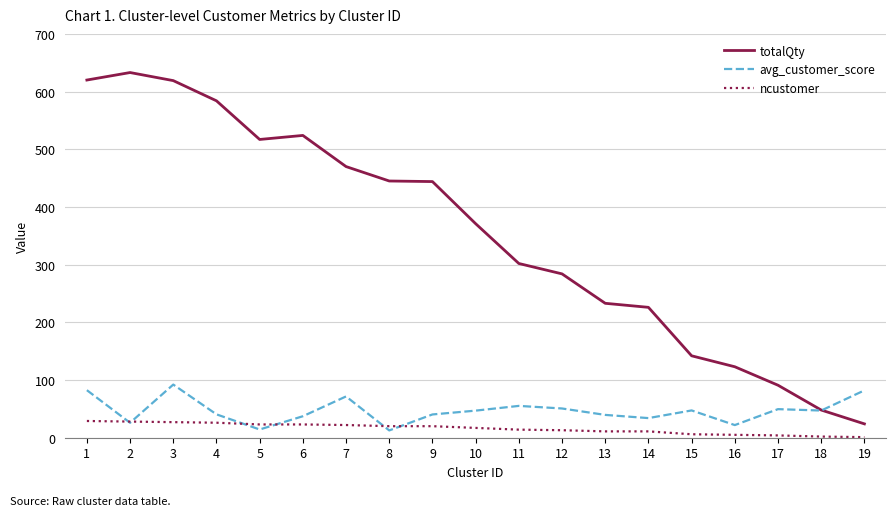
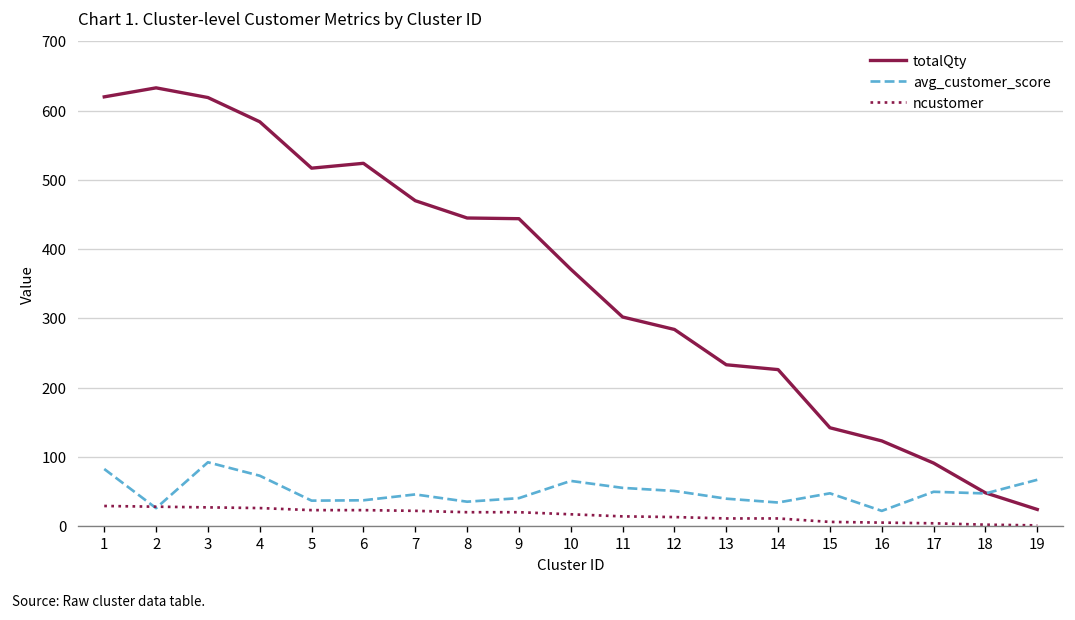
avg_customer_score, 4: 40 -> 70
avg_customer_score, 5: 10 -> 40
avg_customer_score, 7: 70 -> 50
avg_customer_score, 8: 10 -> 40
avg_customer_score, 10: 50 -> 70
avg_customer_score, 19: 80 -> 70
